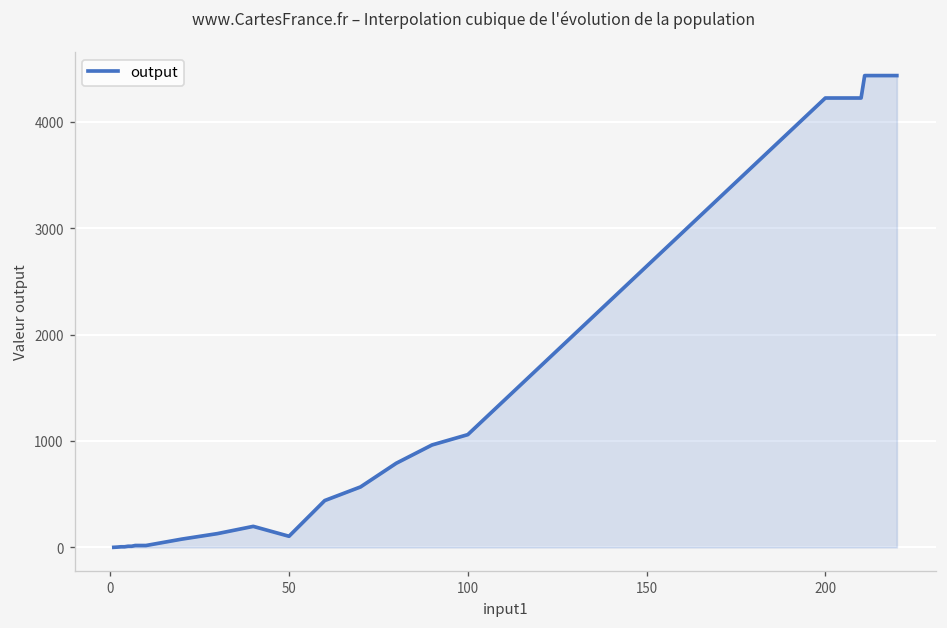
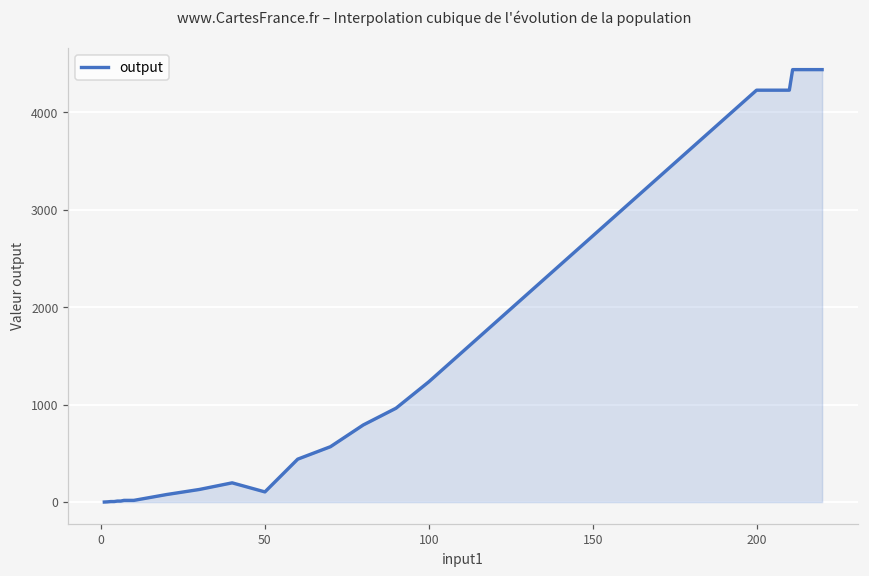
100: 1100 -> 1200
